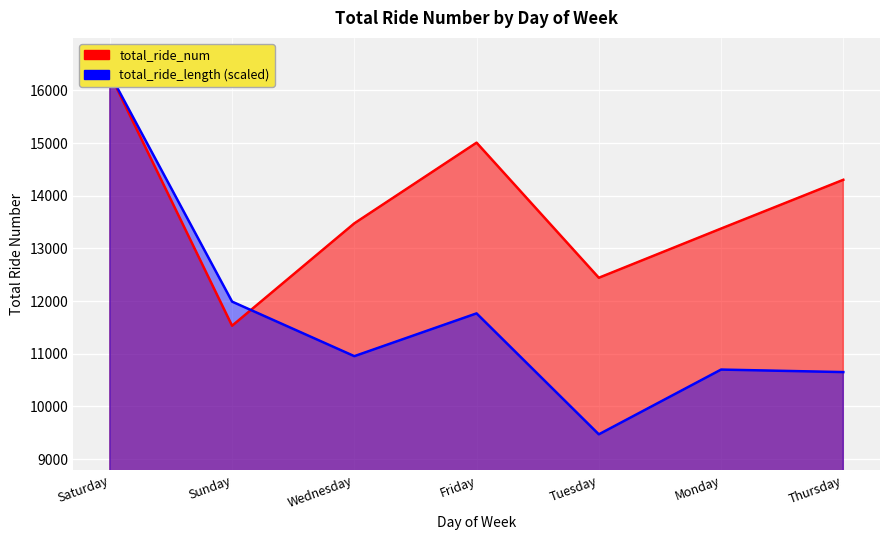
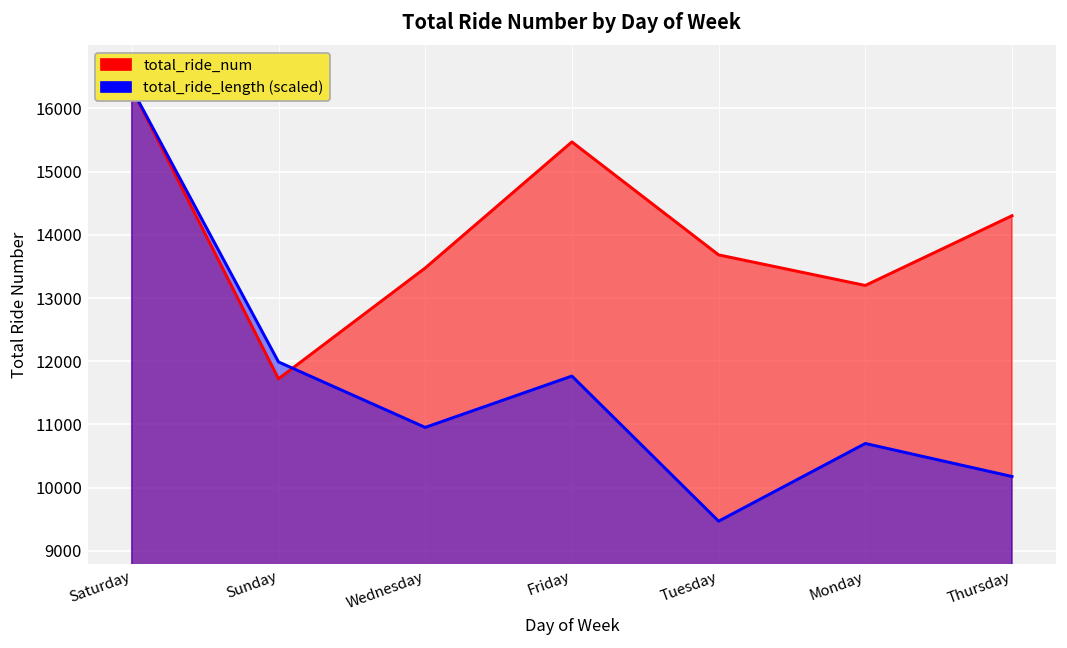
total_ride_num, Sunday: 11500 -> 11700
total_ride_num, Friday: 15000 -> 15500
total_ride_num, Tuesday: 12400 -> 13700
total_ride_num, Monday: 13400 -> 13200
total_ride_length (scaled), Thursday: 10700 -> 10200
